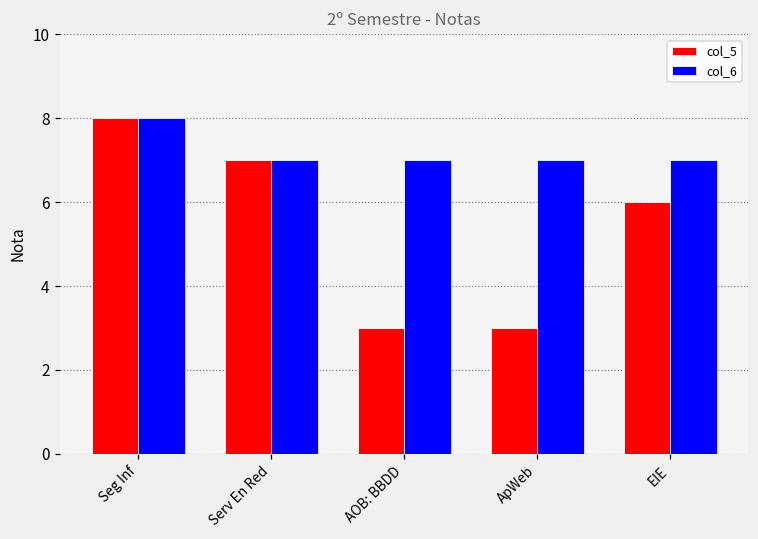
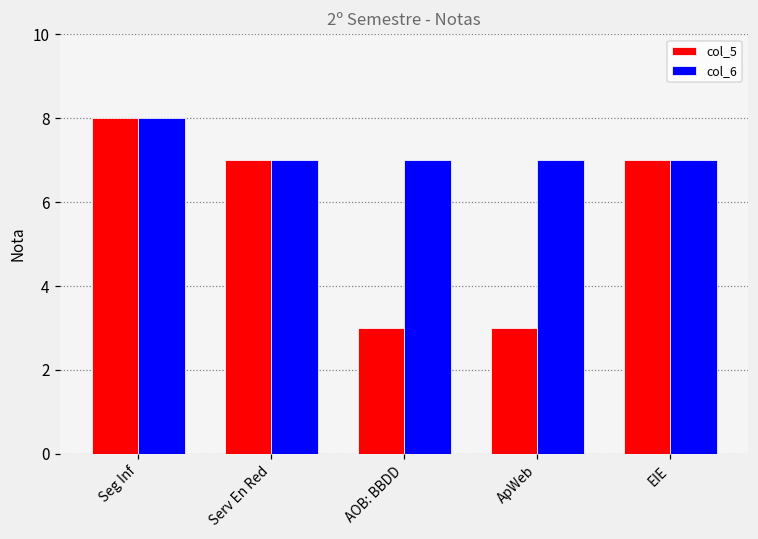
col_5, EIE: 6 -> 7
